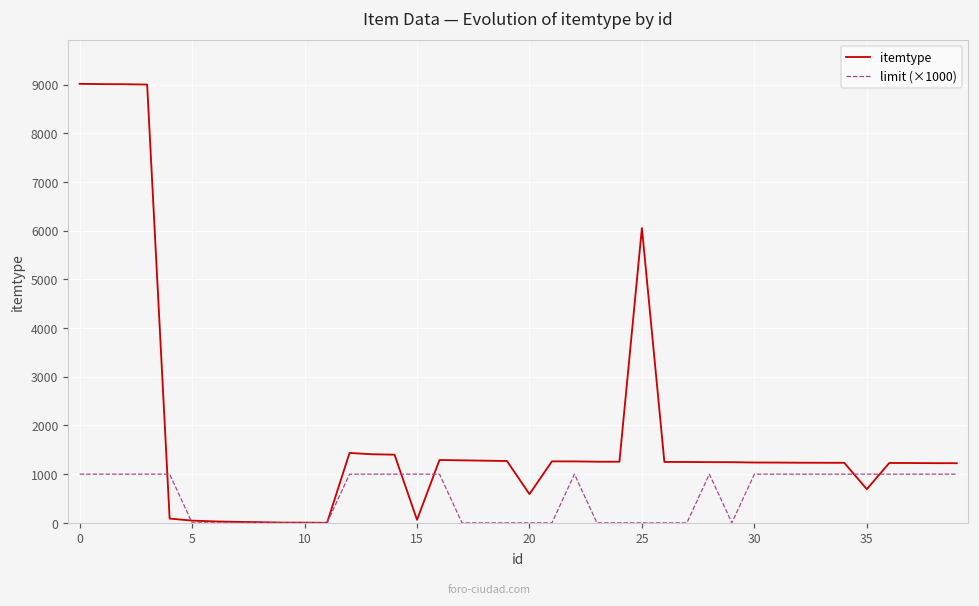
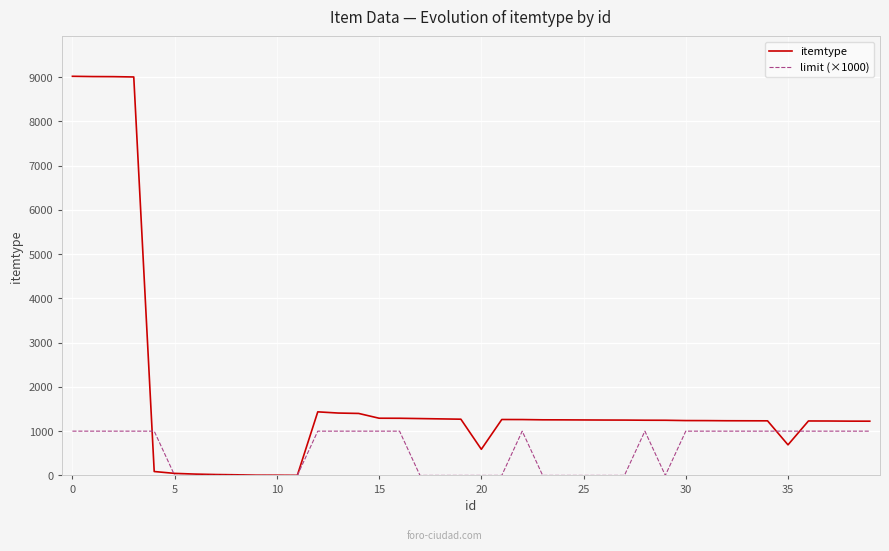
itemtype, 15: 100 -> 1300
itemtype, 25: 6100 -> 1300
